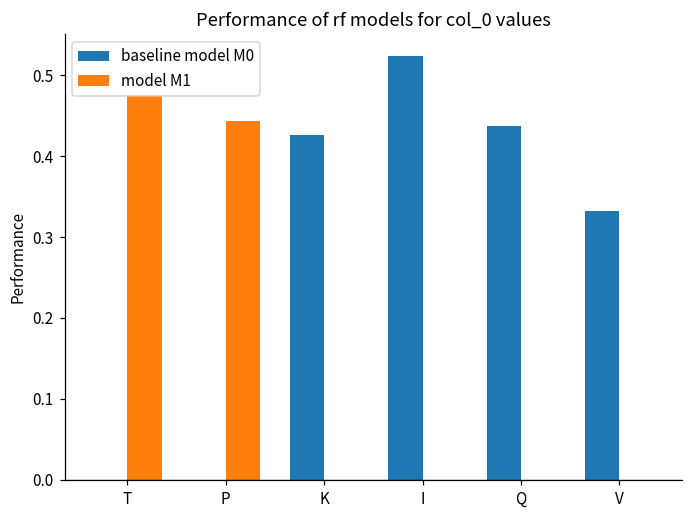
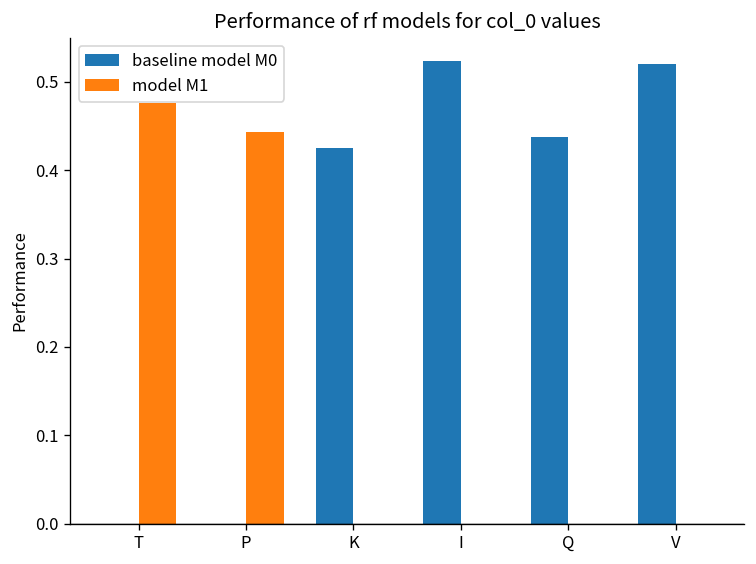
baseline model M0, V: 0.33 -> 0.52
